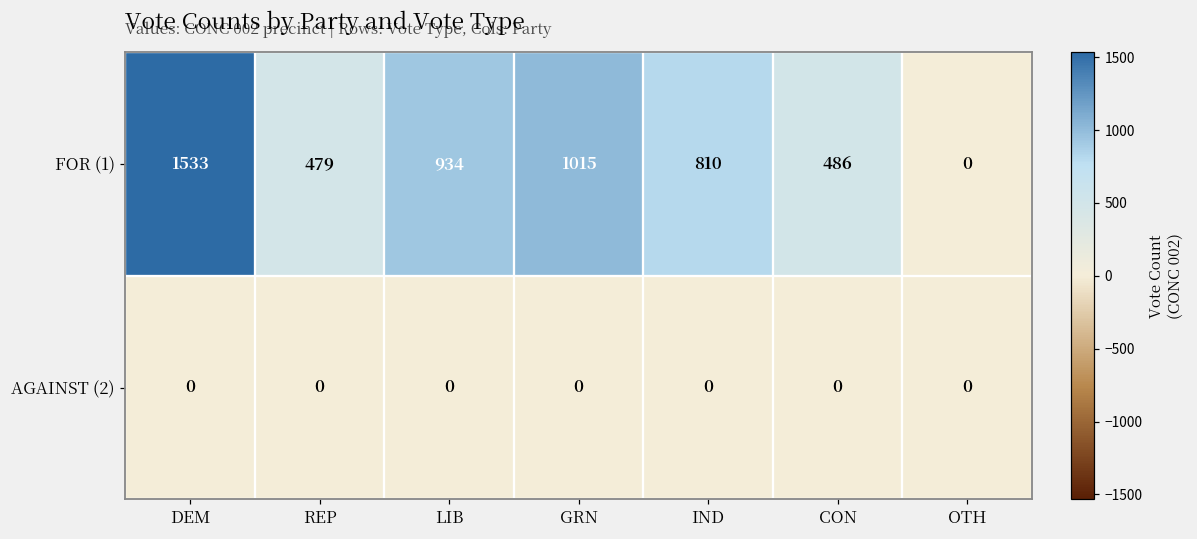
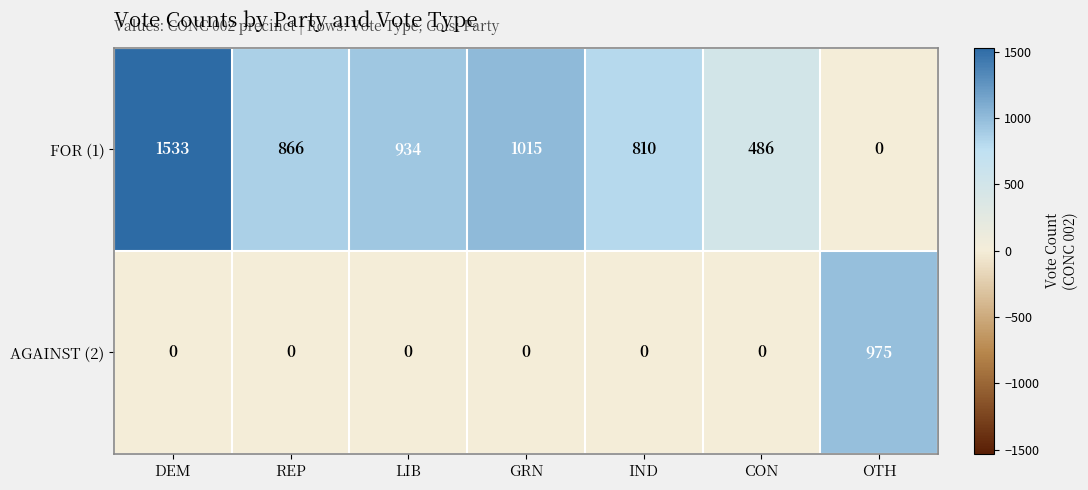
FOR (1), REP: 479 -> 866
AGAINST (2), OTH: 0 -> 975
